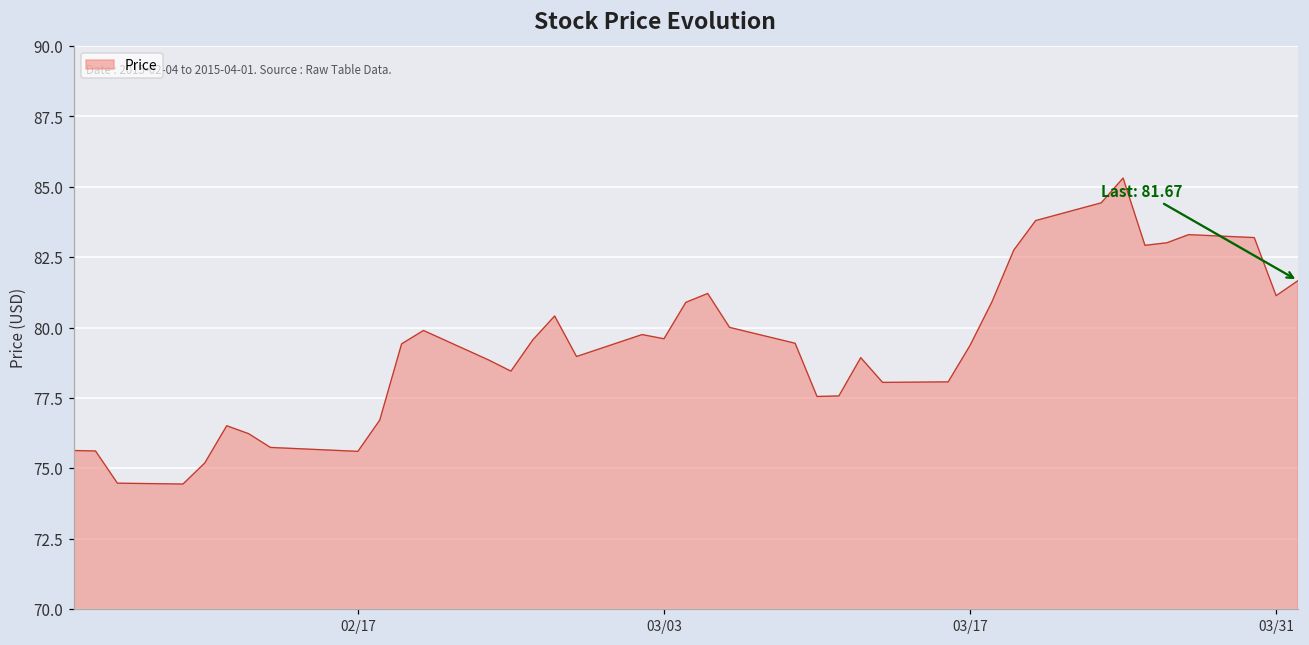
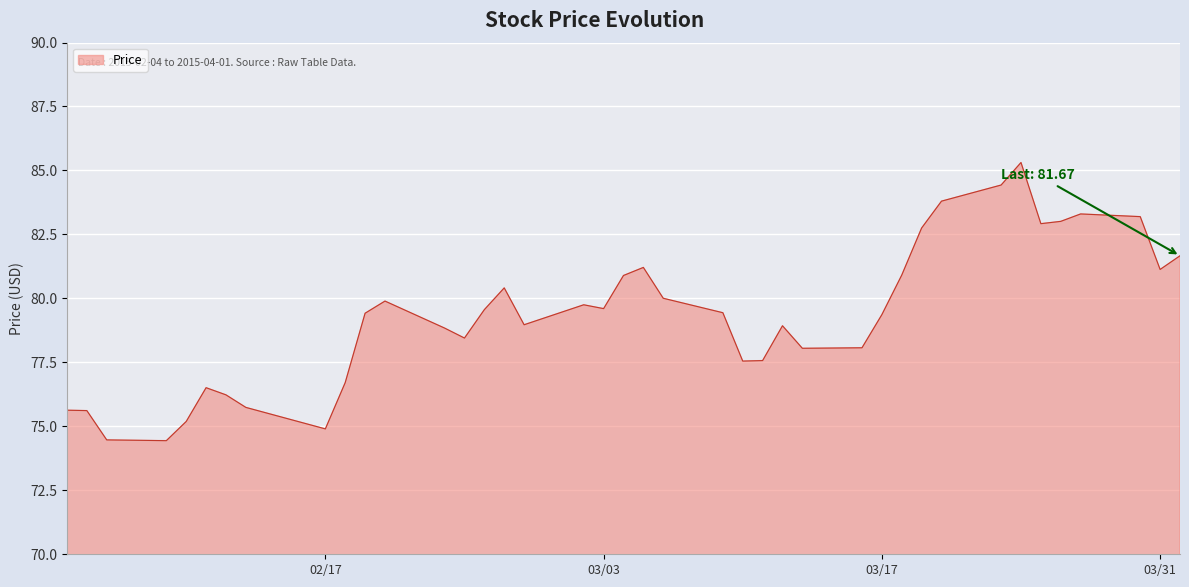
02/17: 75.6 -> 74.9
